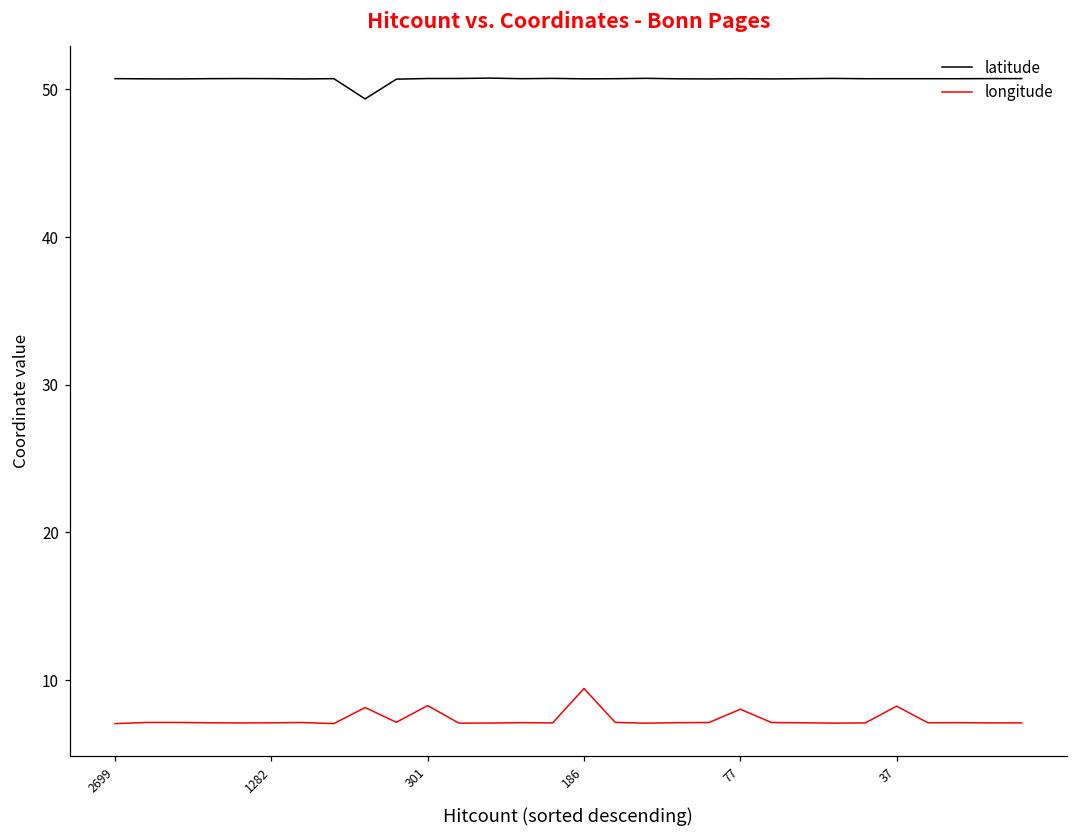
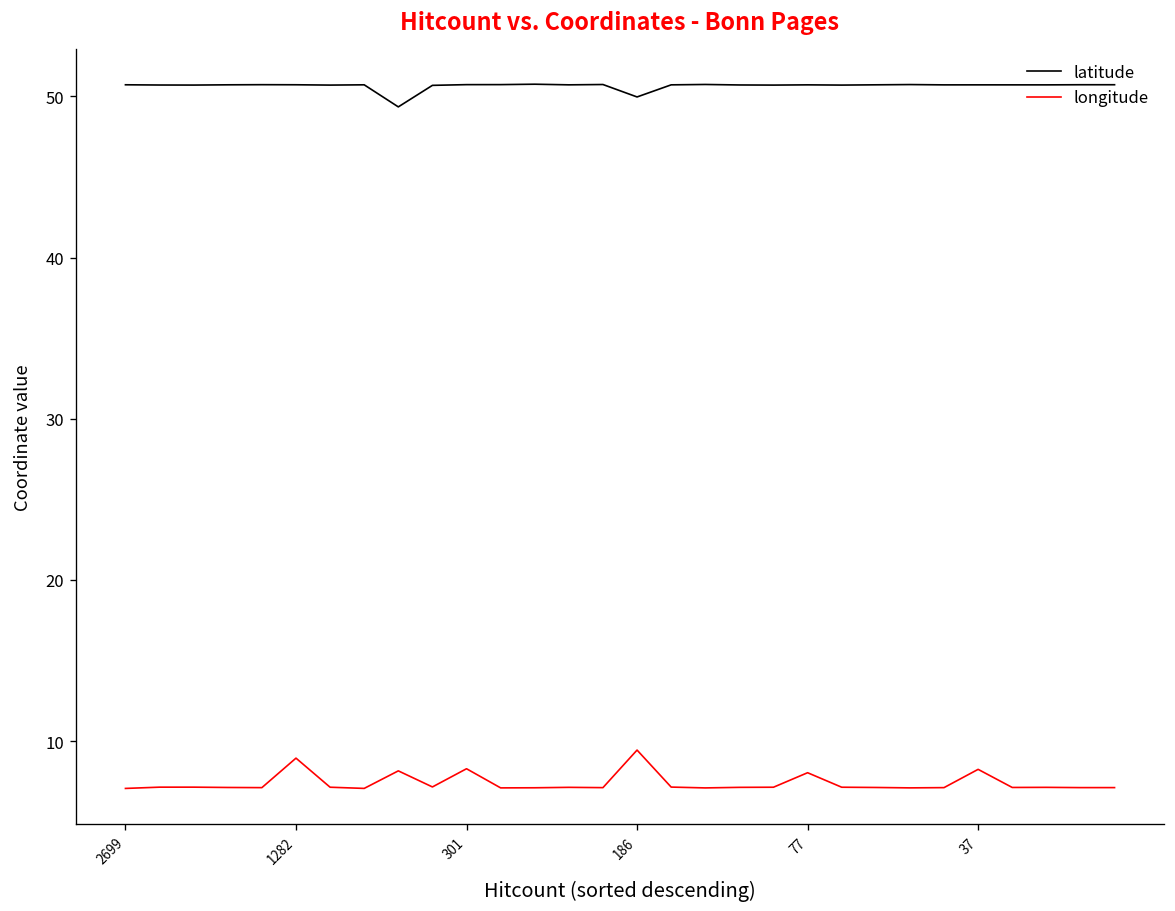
longitude, 1282: 7.1 -> 8.9
latitude, 186: 50.7 -> 50.0
